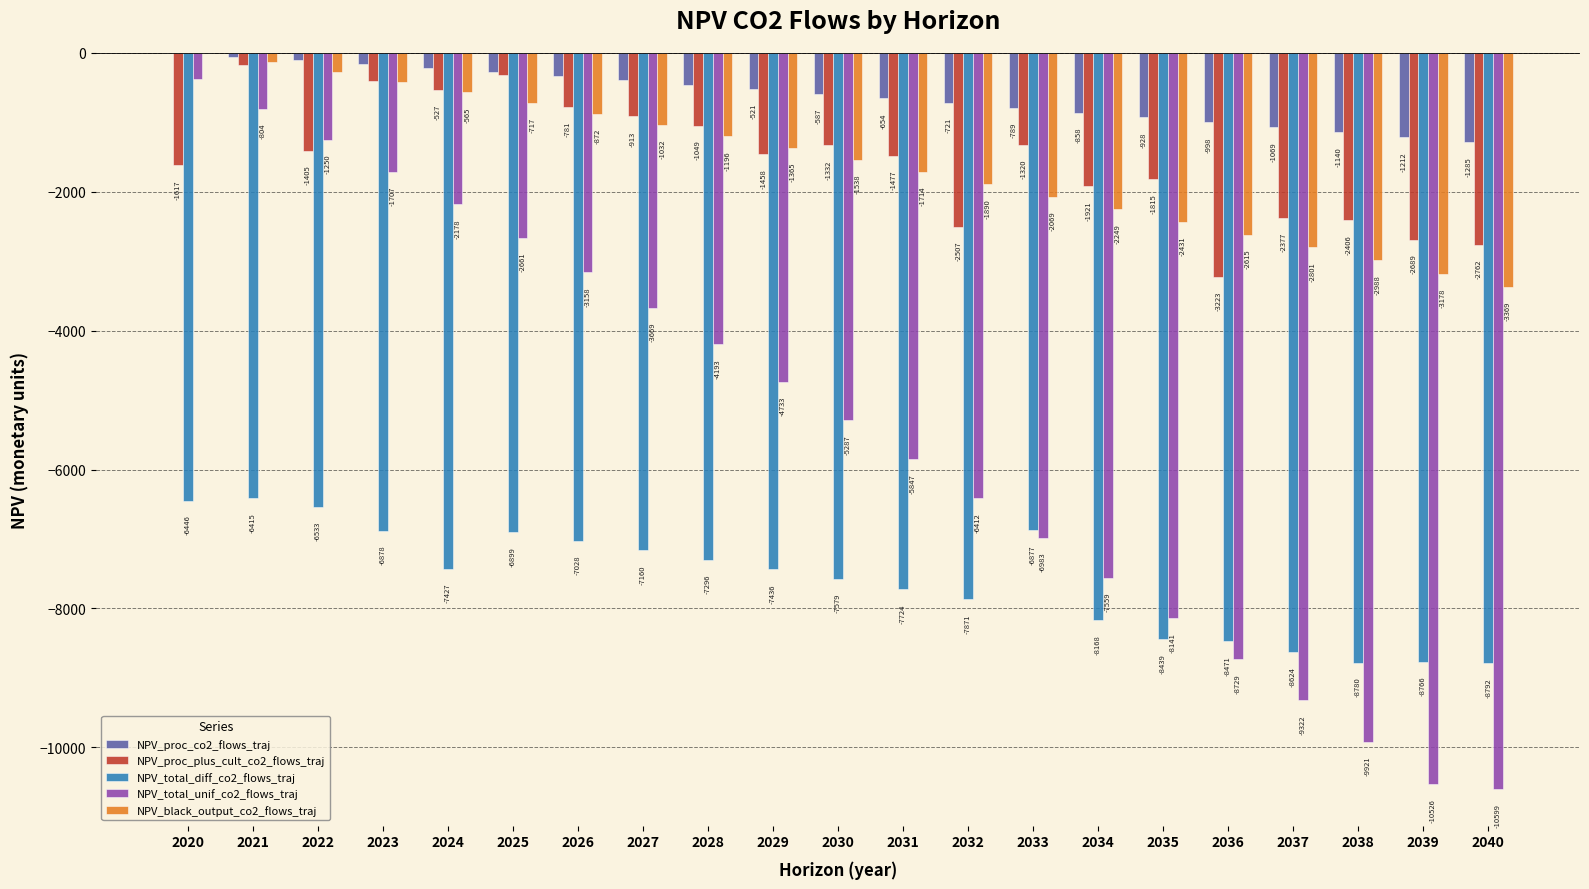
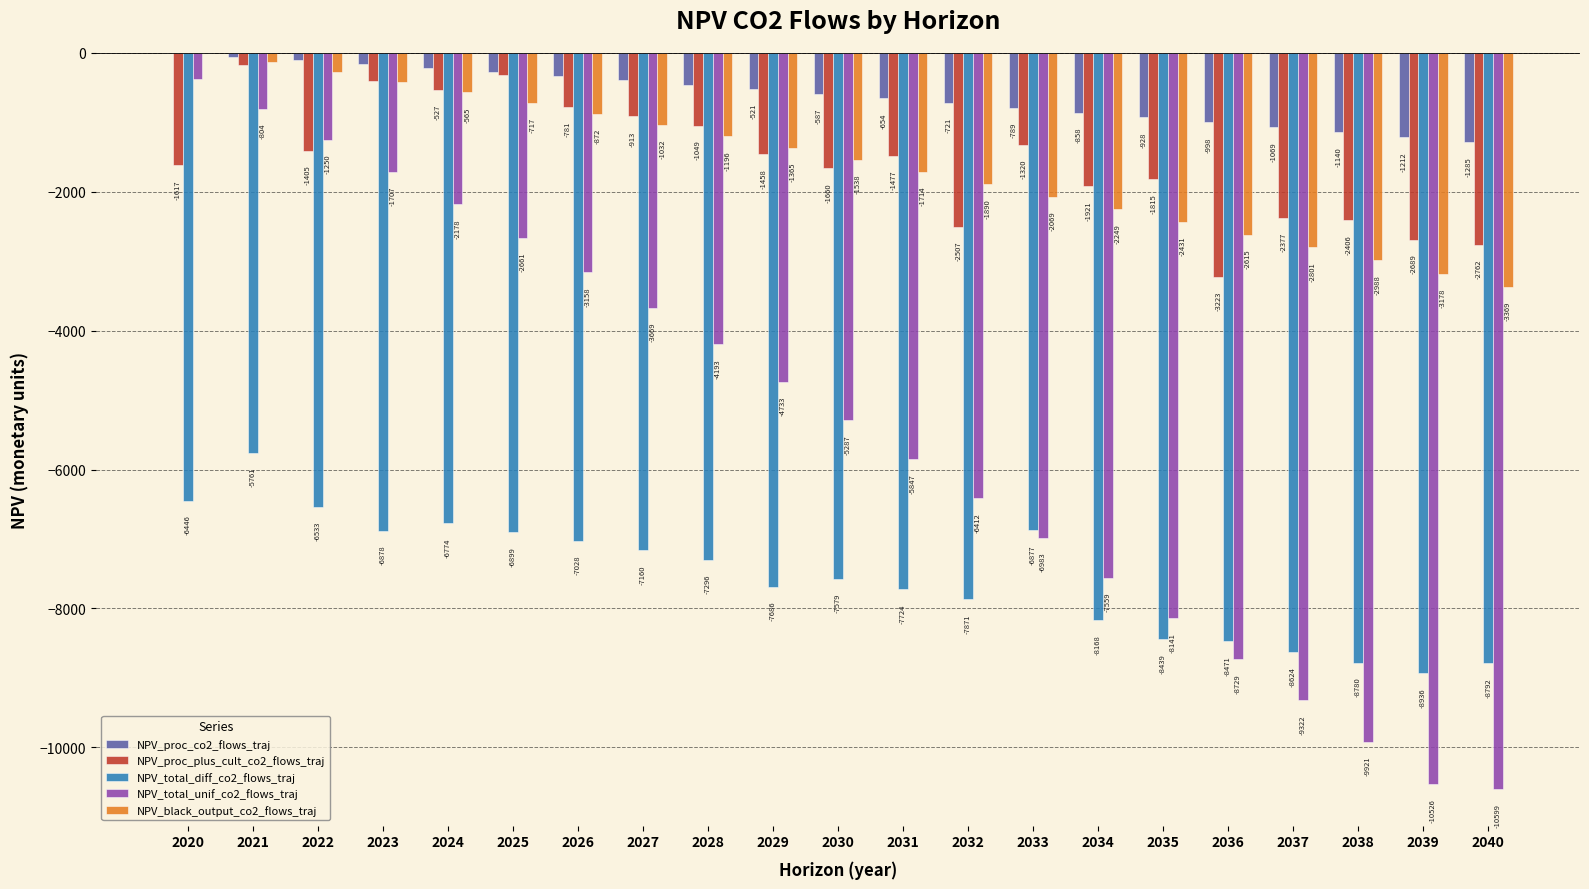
NPV_total_diff_co2_flows_traj, 2021: -6415 -> -5761
NPV_total_diff_co2_flows_traj, 2024: -7427 -> -6774
NPV_total_diff_co2_flows_traj, 2029: -7436 -> -7686
NPV_proc_plus_cult_co2_flows_traj, 2030: -1332 -> -1660
NPV_total_diff_co2_flows_traj, 2039: -8766 -> -8936
